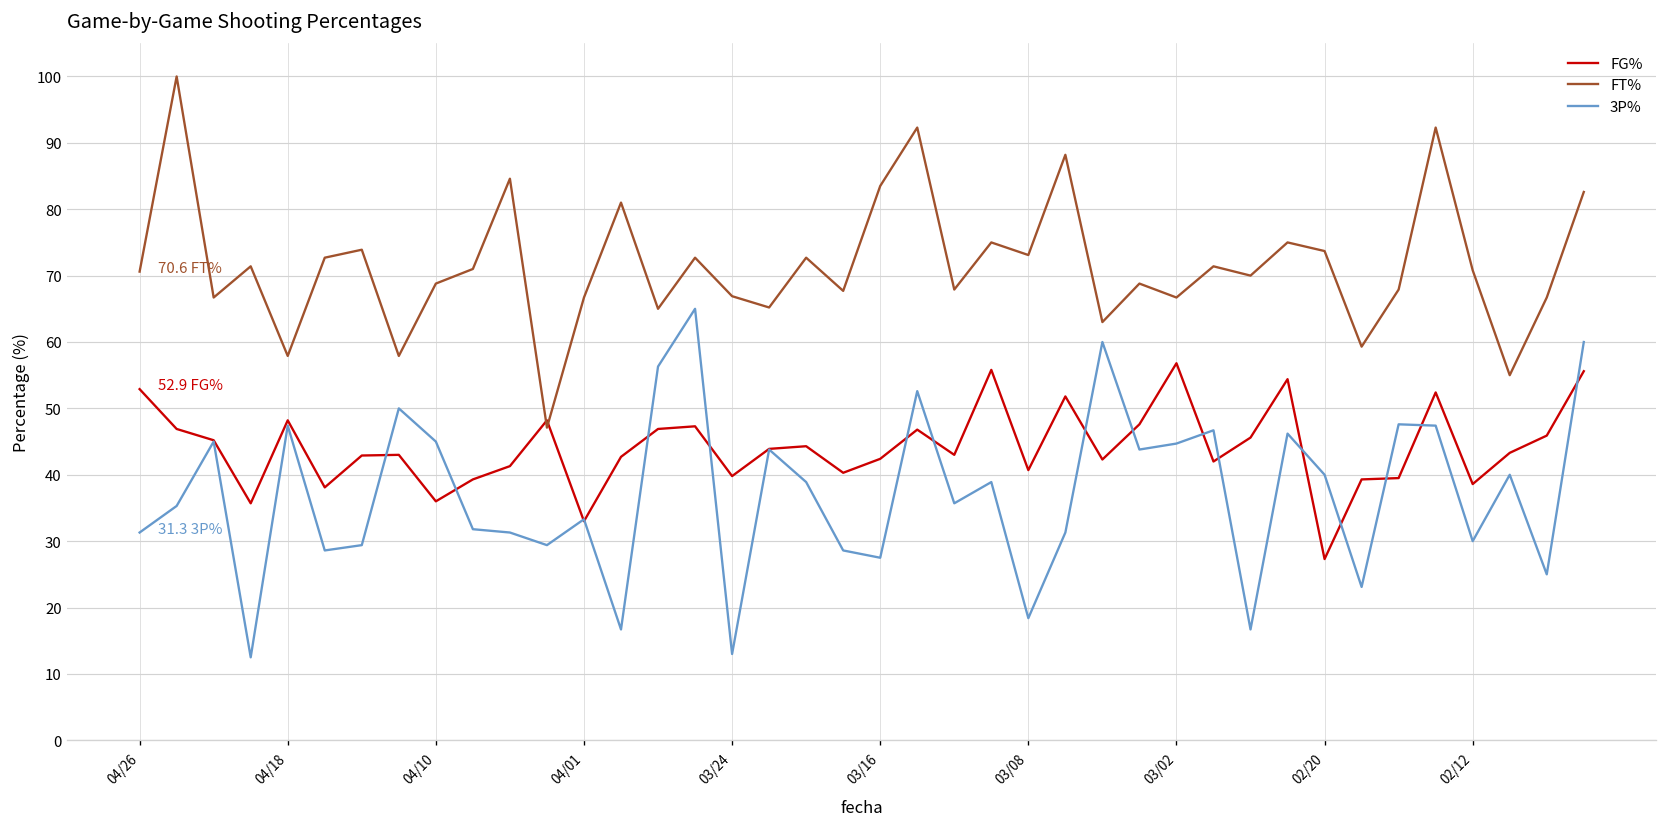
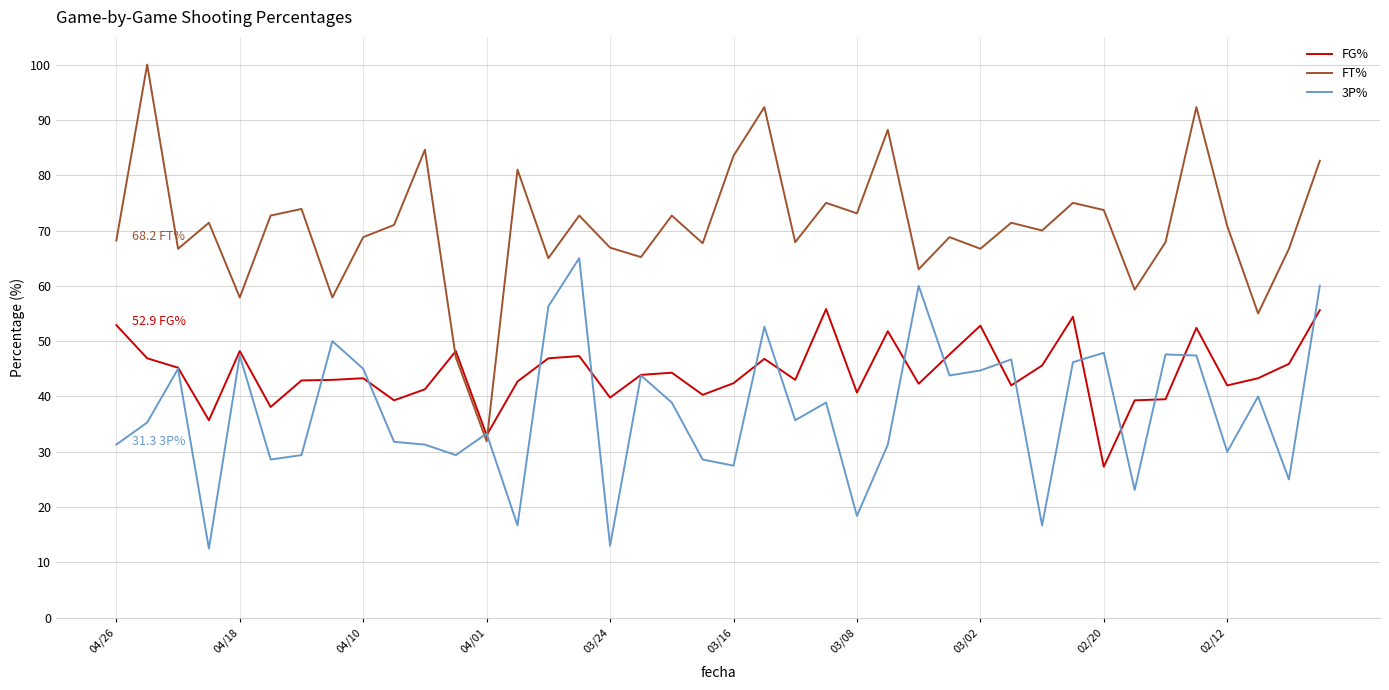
FT%, 04/26: 70.6 -> 68.2
FG%, 04/10: 36 -> 43
FT%, 04/01: 67 -> 32
FG%, 03/02: 57 -> 53
3P%, 02/20: 40 -> 48
FG%, 02/12: 39 -> 42
